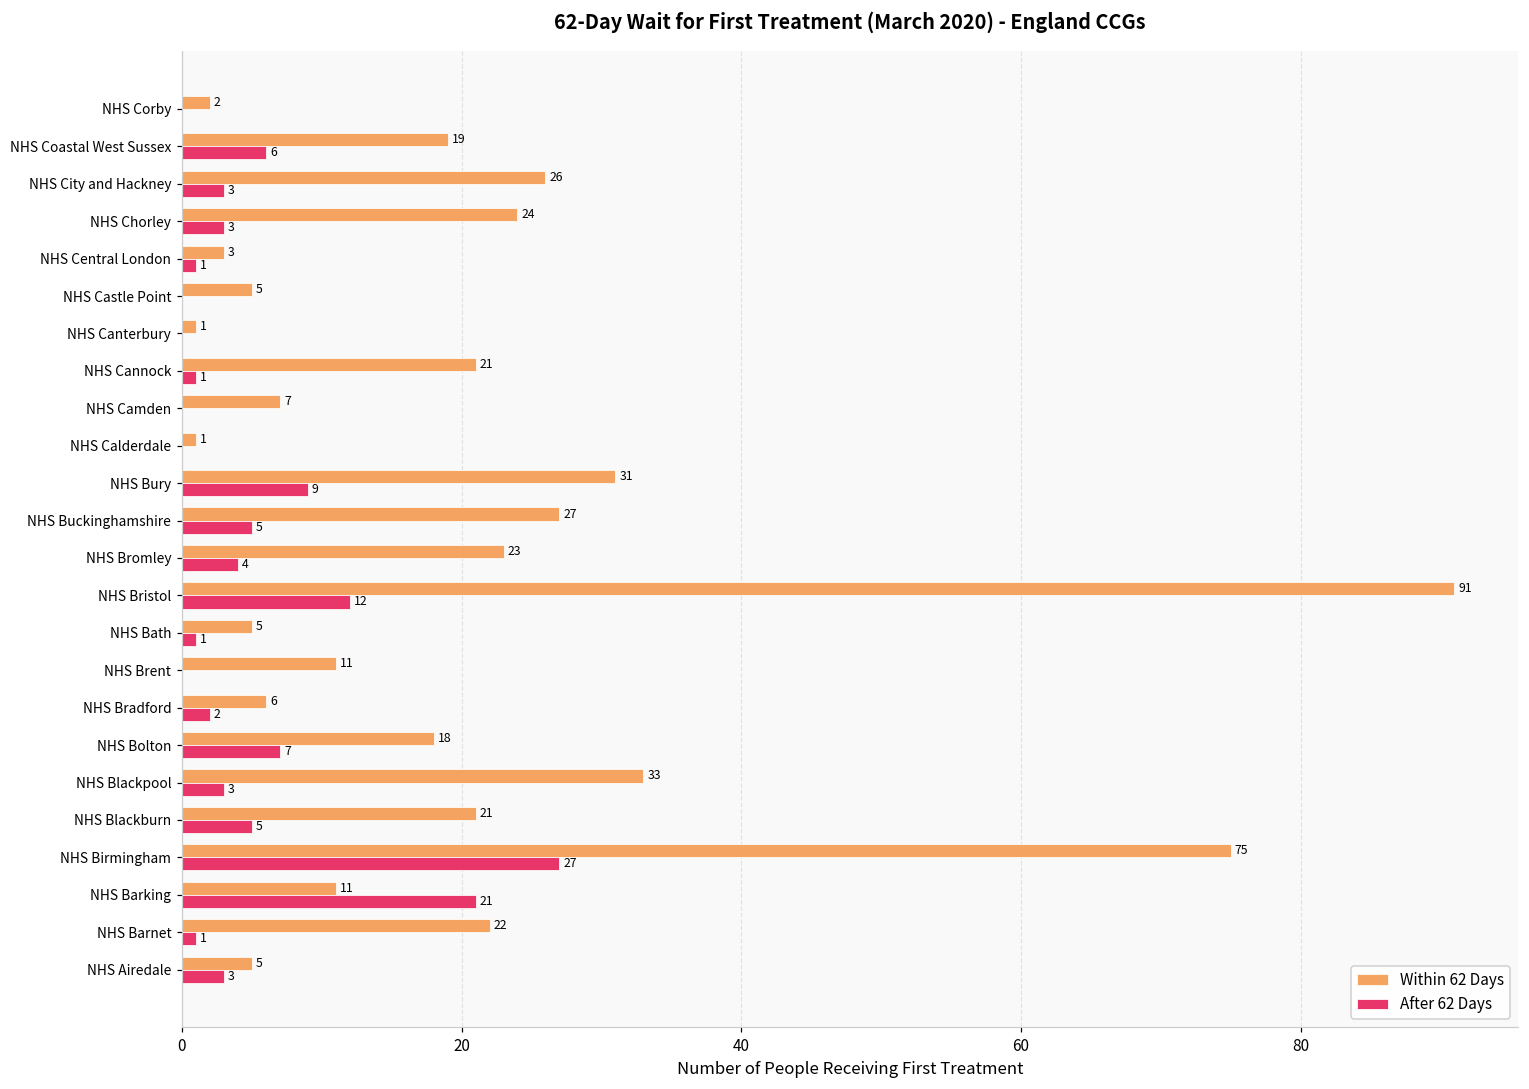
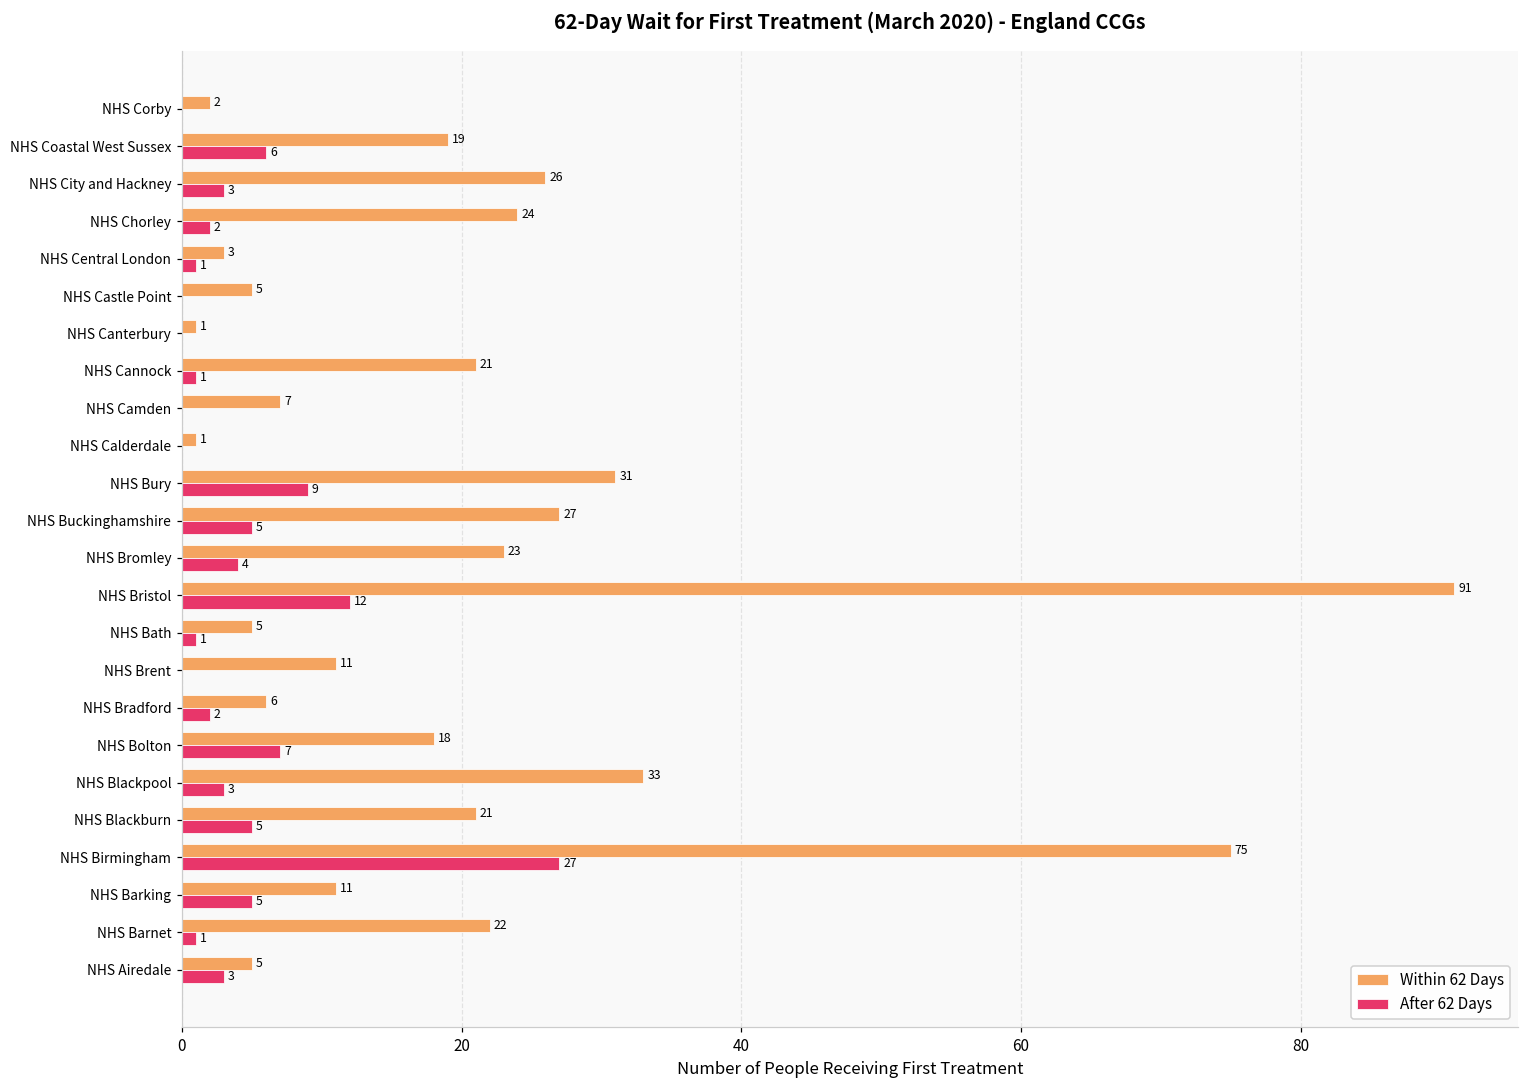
After 62 Days, NHS Chorley: 3 -> 2
After 62 Days, NHS Barking: 21 -> 5
